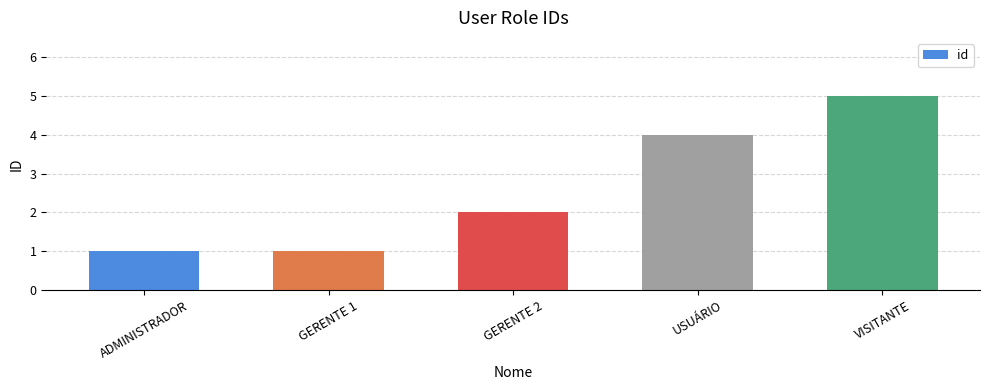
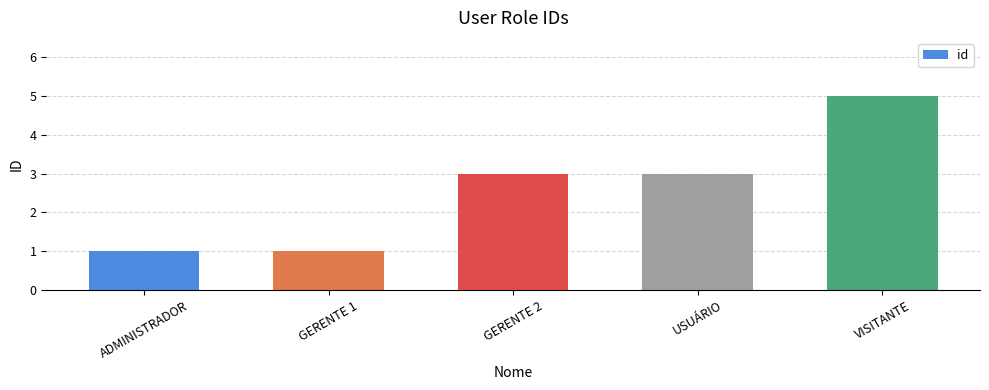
GERENTE 2: 2 -> 3
USUÁRIO: 4 -> 3
